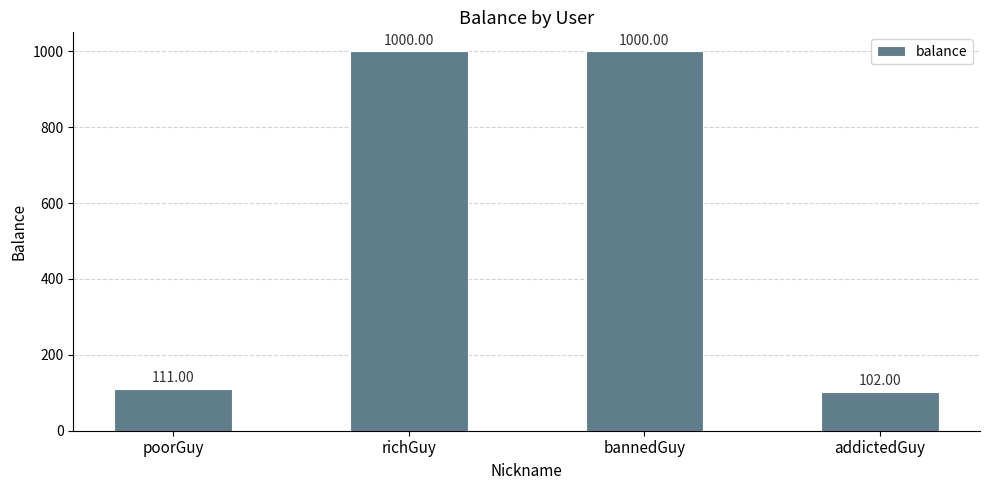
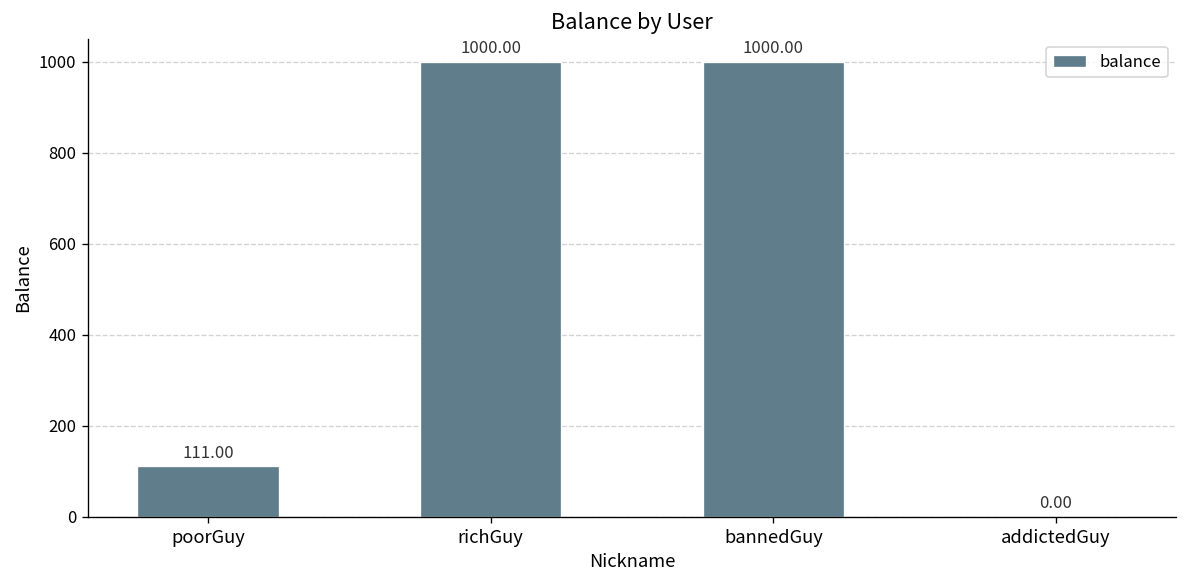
addictedGuy: 102.00 -> 0.00
